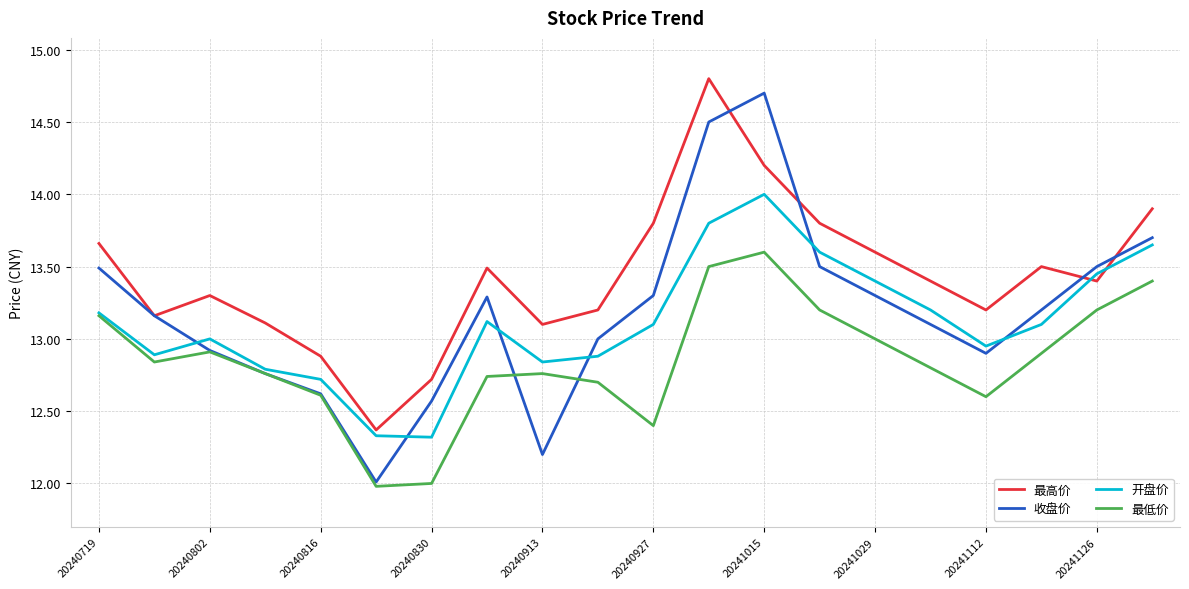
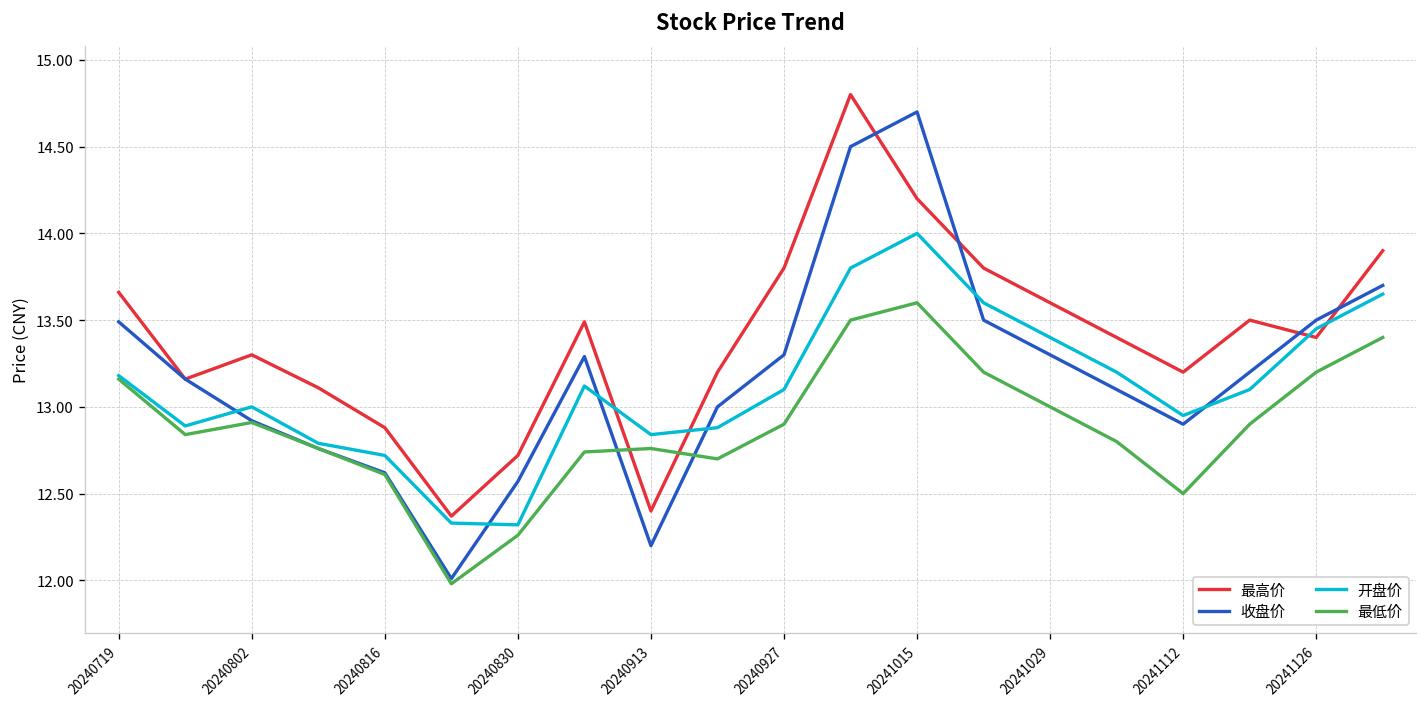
最低价, 20240830: 12.00 -> 12.26
最高价, 20240913: 13.1 -> 12.4
最低价, 20240927: 12.4 -> 12.9
最低价, 20241112: 12.6 -> 12.5
